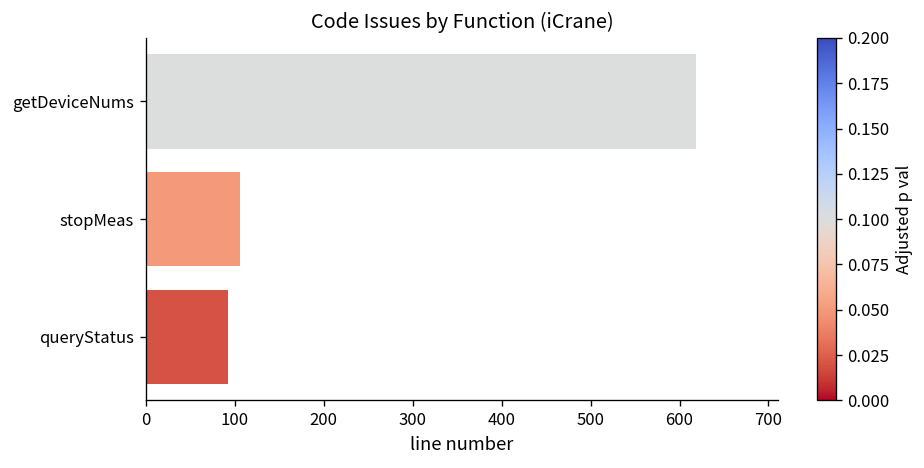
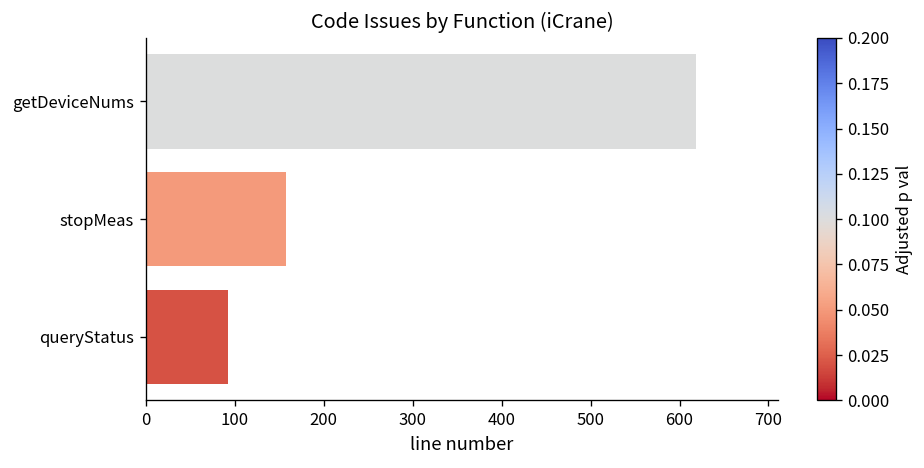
stopMeas: 110 -> 160
